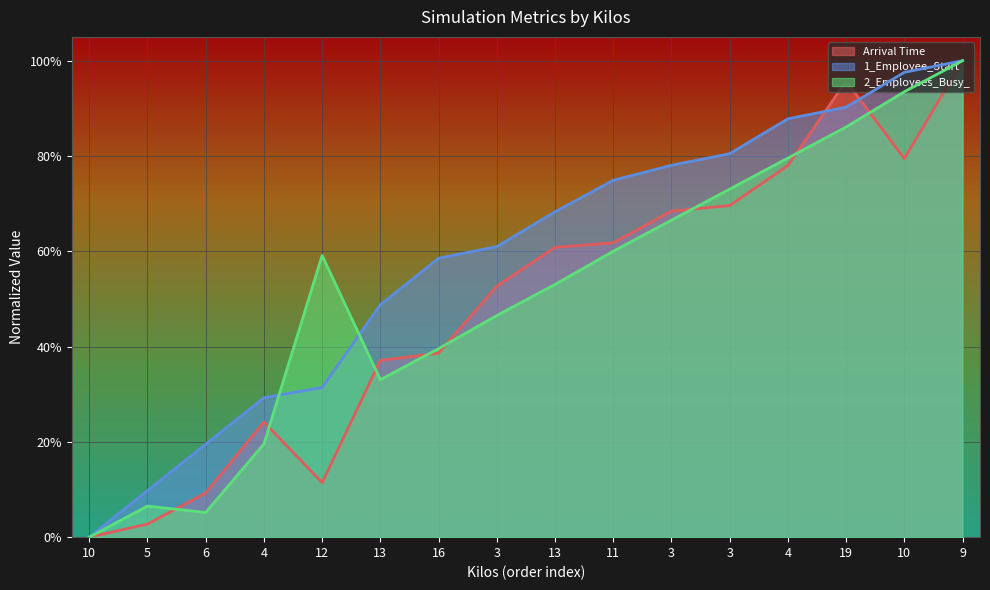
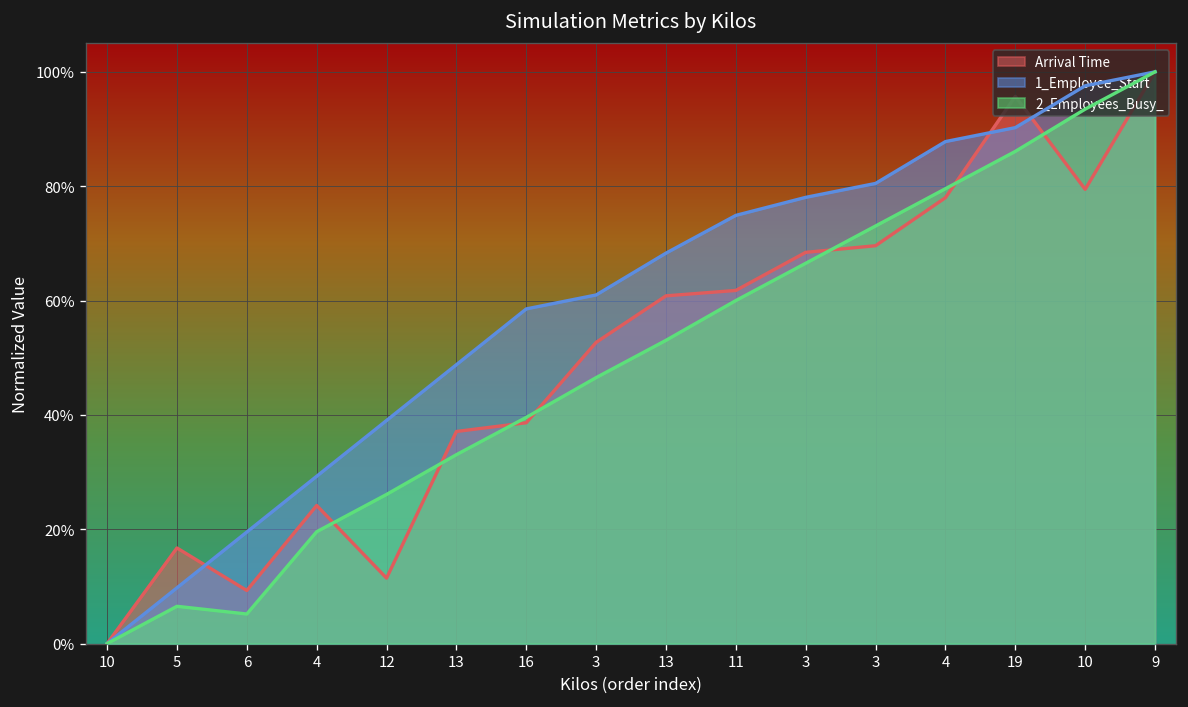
Arrival Time, 5: 3% -> 17%
1_Employee_Start, 12: 31% -> 39%
2_Employees_Busy_, 12: 59% -> 26%
